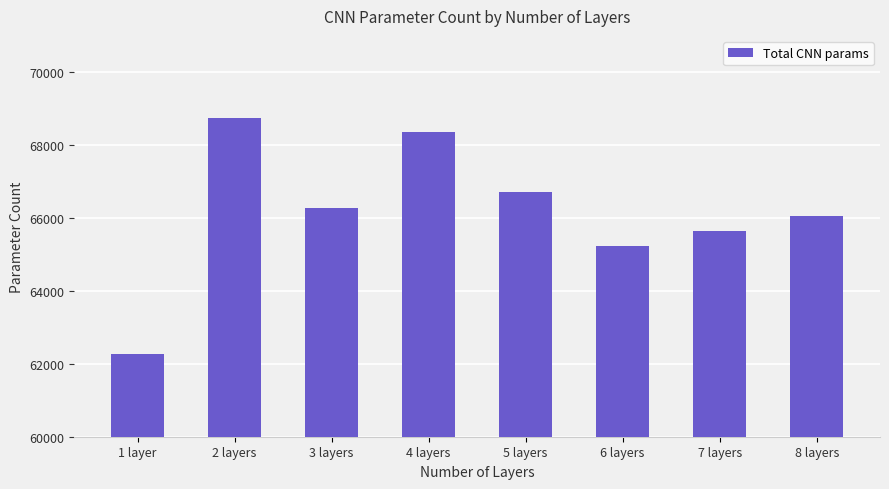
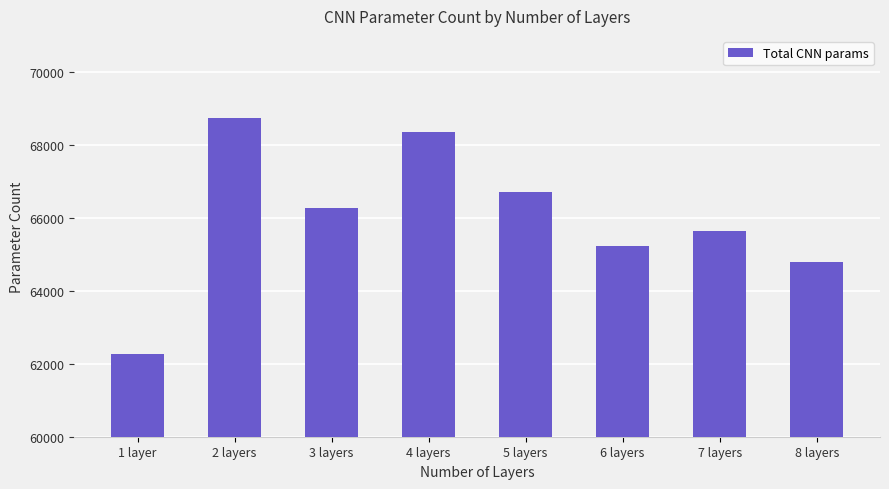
8 layers: 66100 -> 64800
